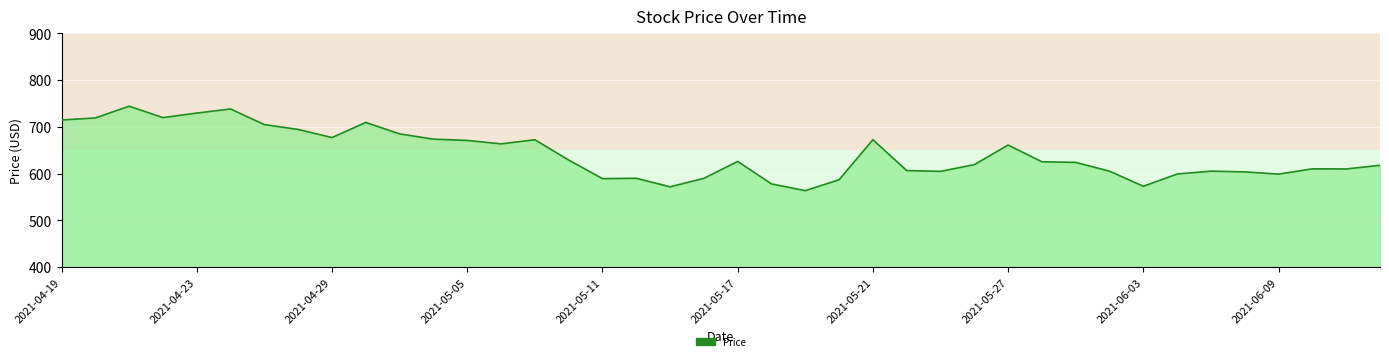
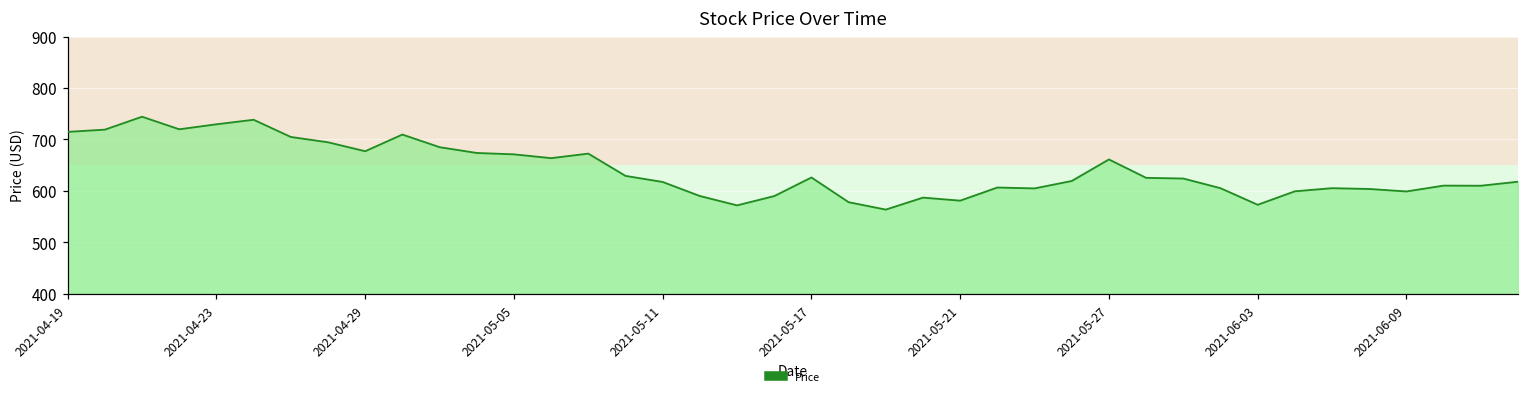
2021-05-11: 590 -> 620
2021-05-21: 670 -> 580
